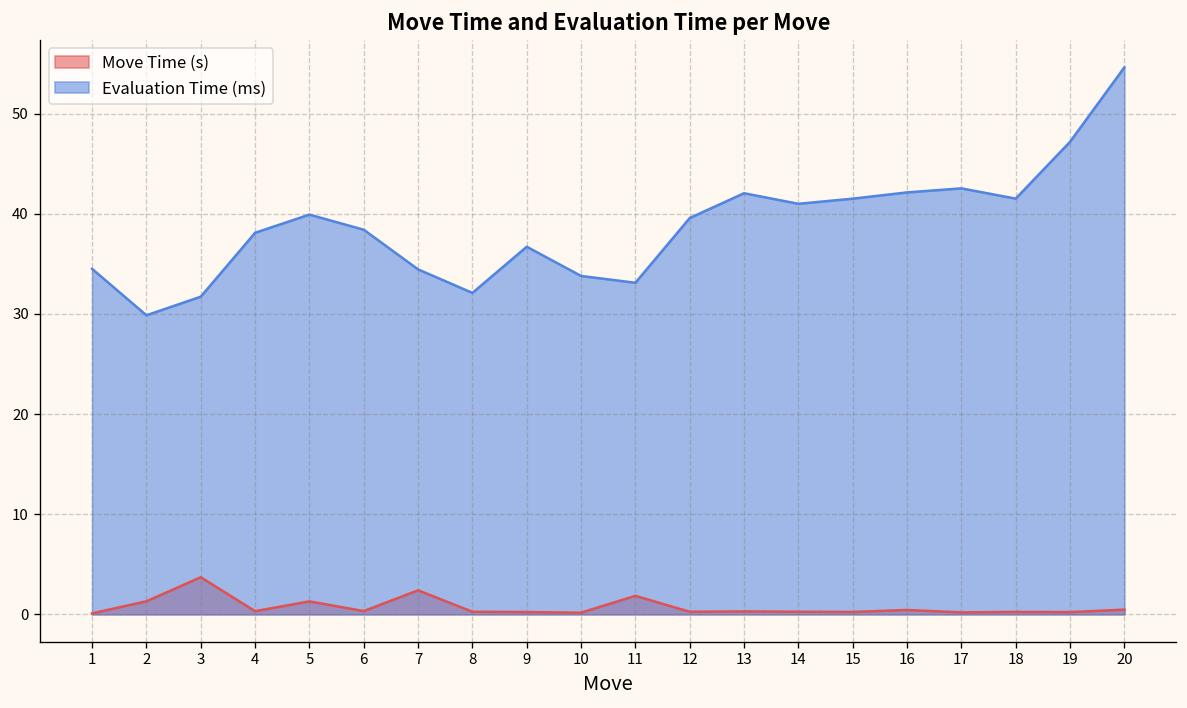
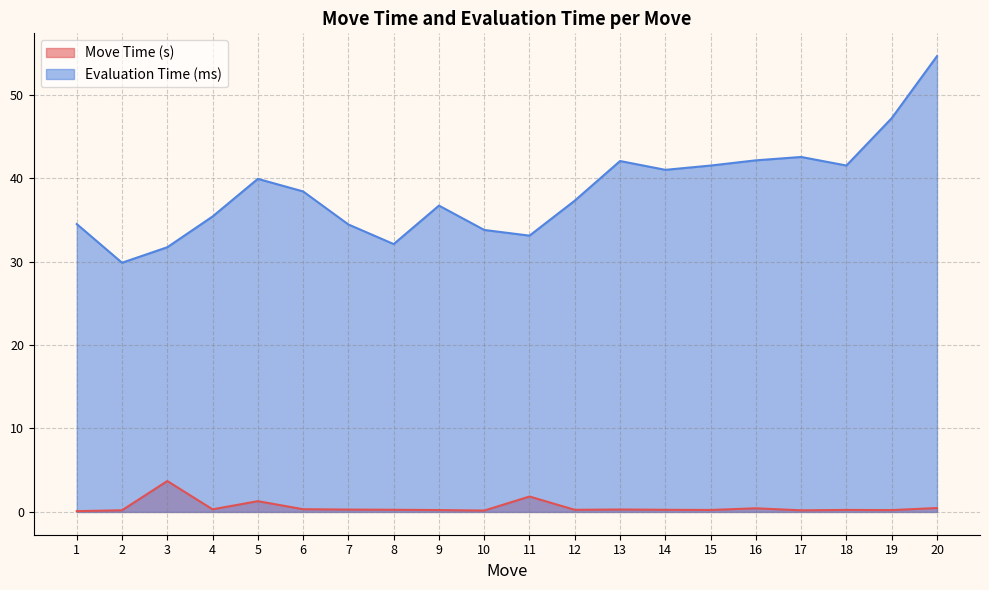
Move Time (s), 2: 1 -> 0
Evaluation Time (ms), 4: 38 -> 35
Move Time (s), 7: 2 -> 0
Evaluation Time (ms), 12: 40 -> 37
